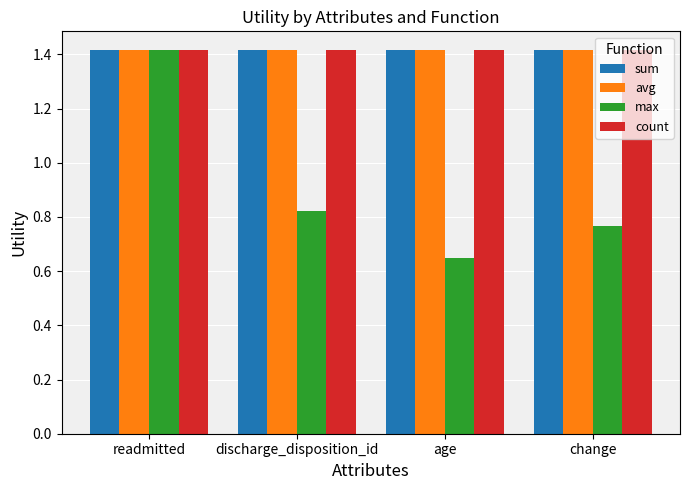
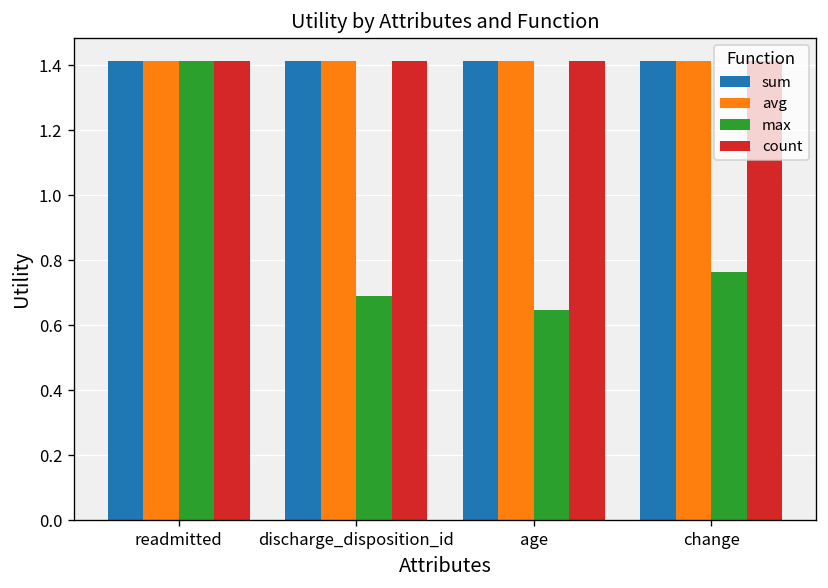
max, discharge_disposition_id: 0.82 -> 0.69
